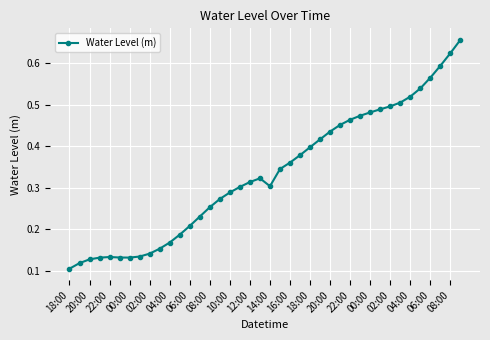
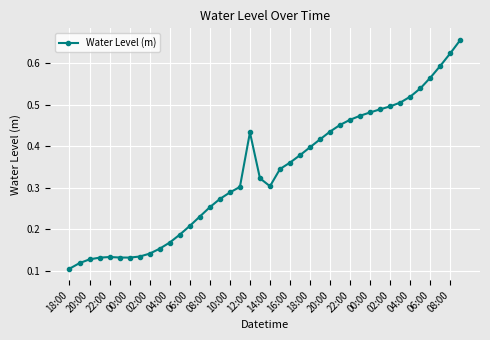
12:00: 0.31 -> 0.43
